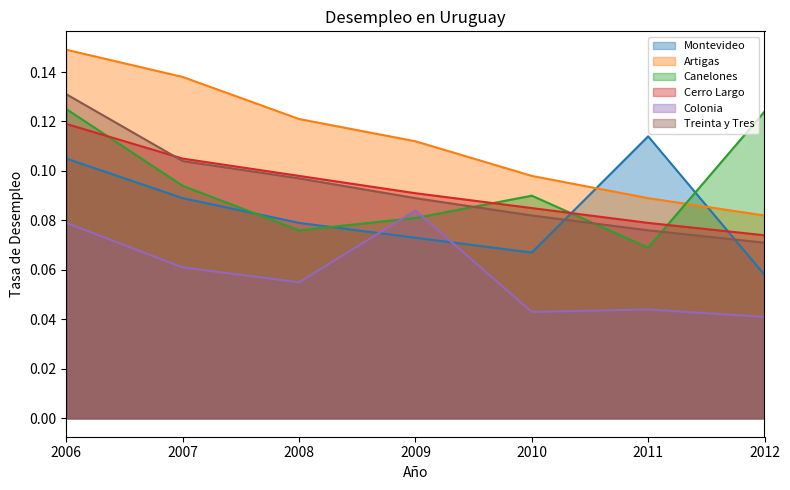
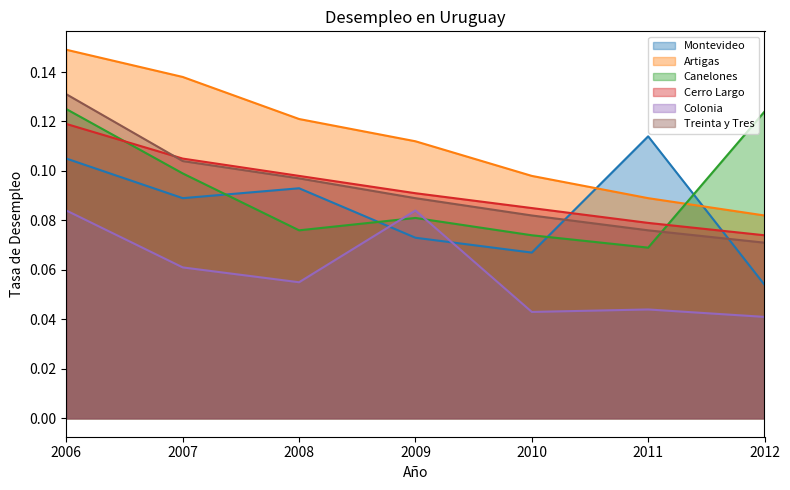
Colonia, 2006: 0.079 -> 0.084
Canelones, 2007: 0.094 -> 0.099
Montevideo, 2008: 0.079 -> 0.093
Canelones, 2010: 0.090 -> 0.074
Montevideo, 2012: 0.058 -> 0.054
